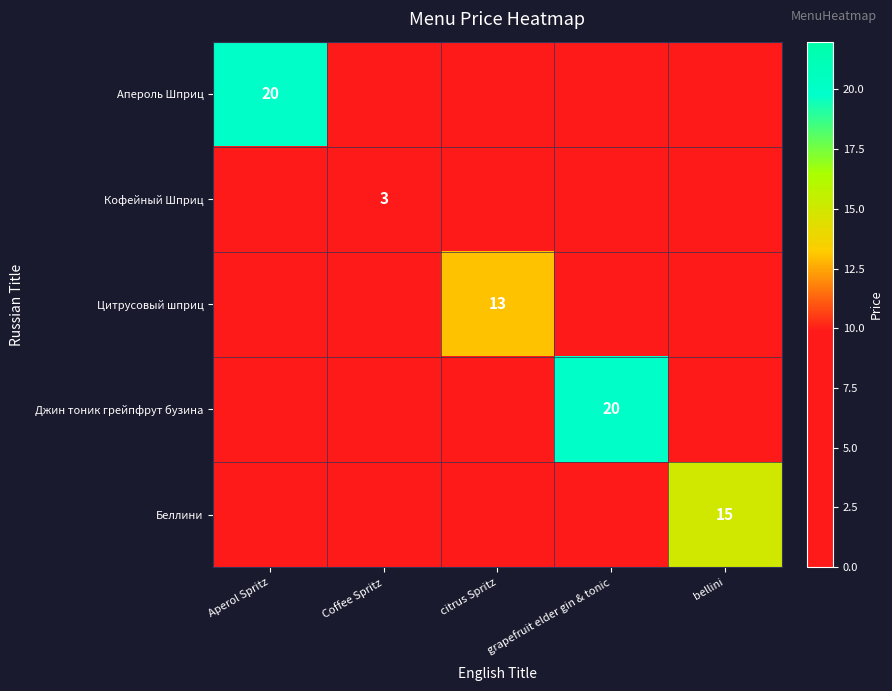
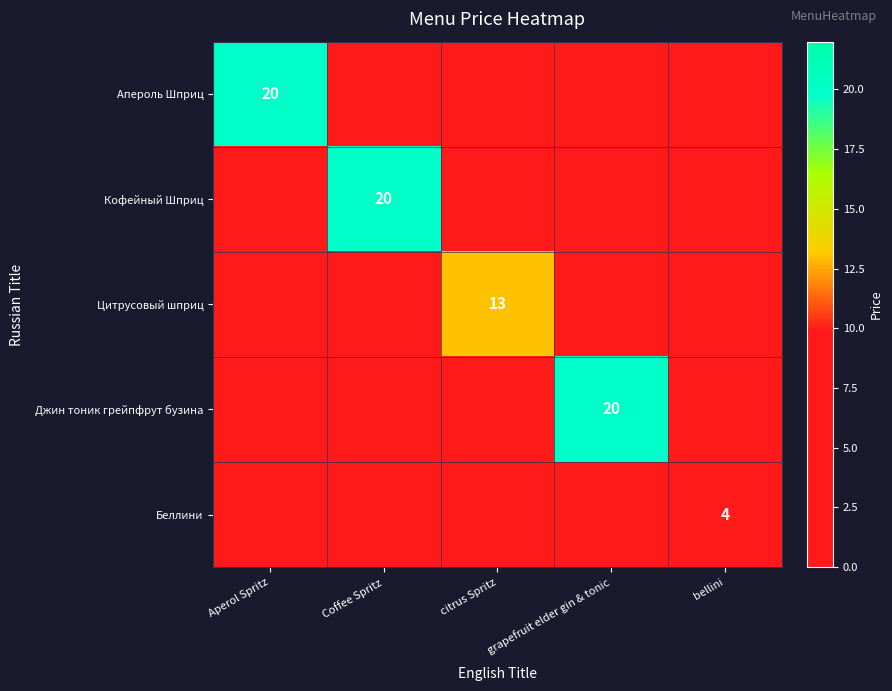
Кофейный Шприц, Coffee Spritz: 3 -> 20
Беллини, bellini: 15 -> 4
